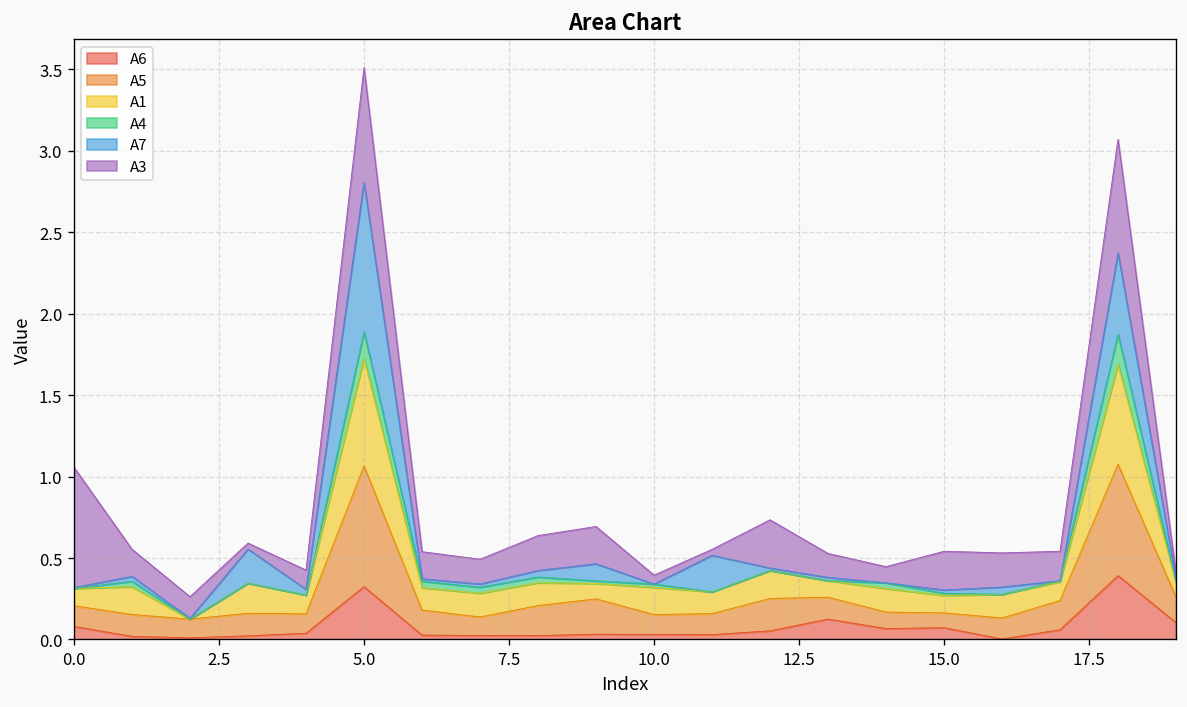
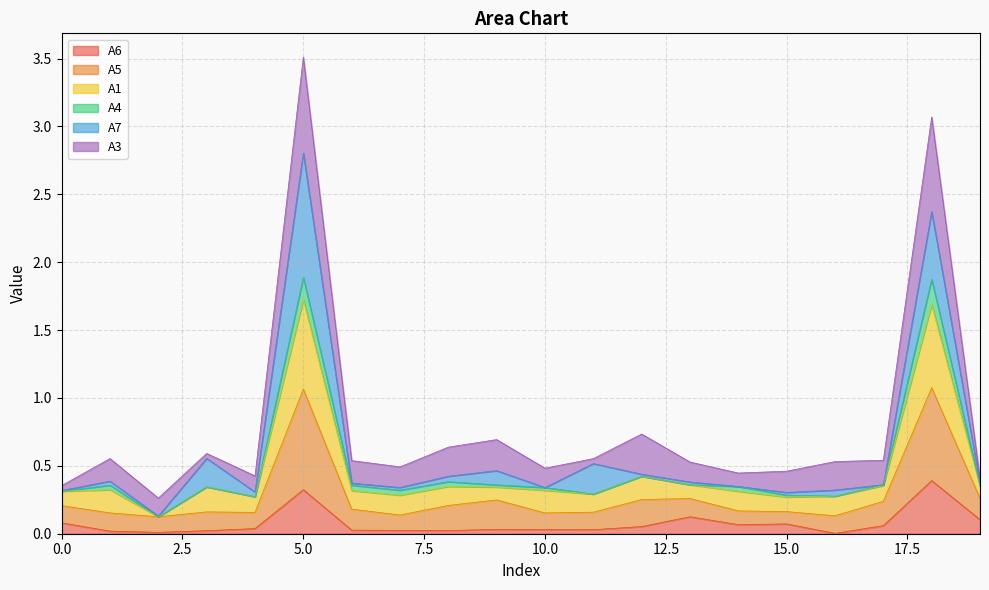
A3, 0.0: 0.74 -> 0.04
A3, 10.0: 0.05 -> 0.14
A3, 15.0: 0.24 -> 0.16
